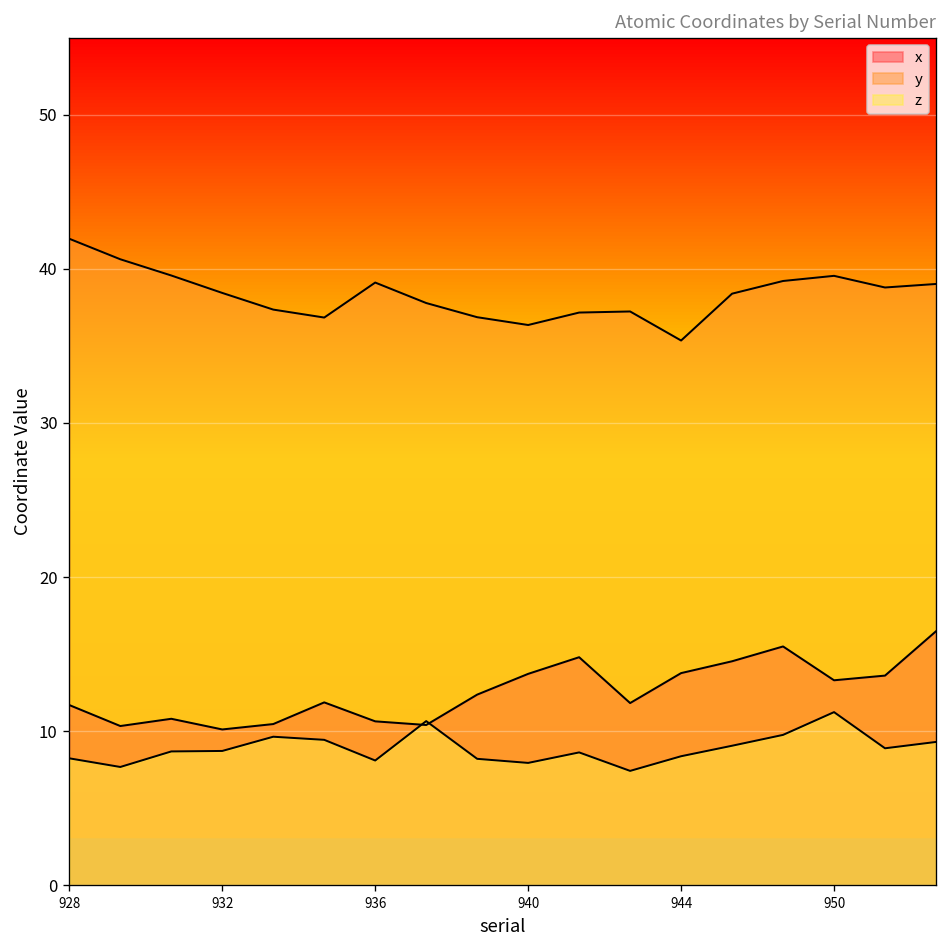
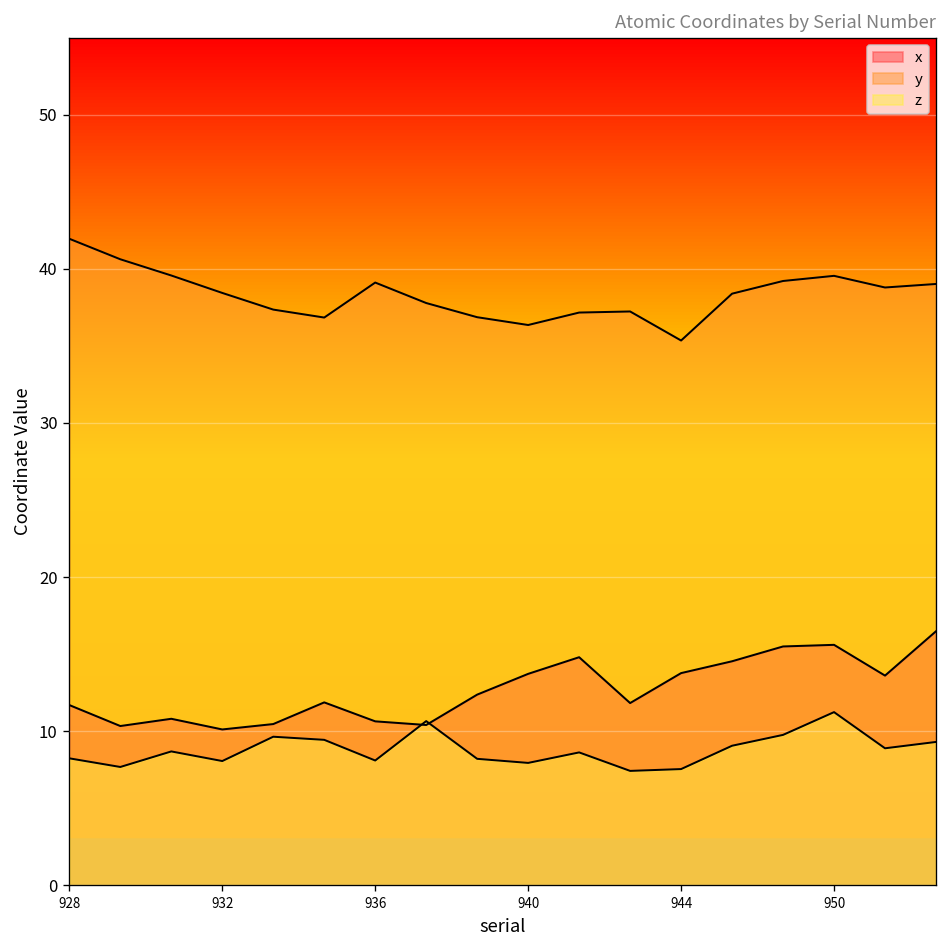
z, 932: 8.7 -> 8.1
z, 944: 8.4 -> 7.5
x, 950: 13.3 -> 15.6
